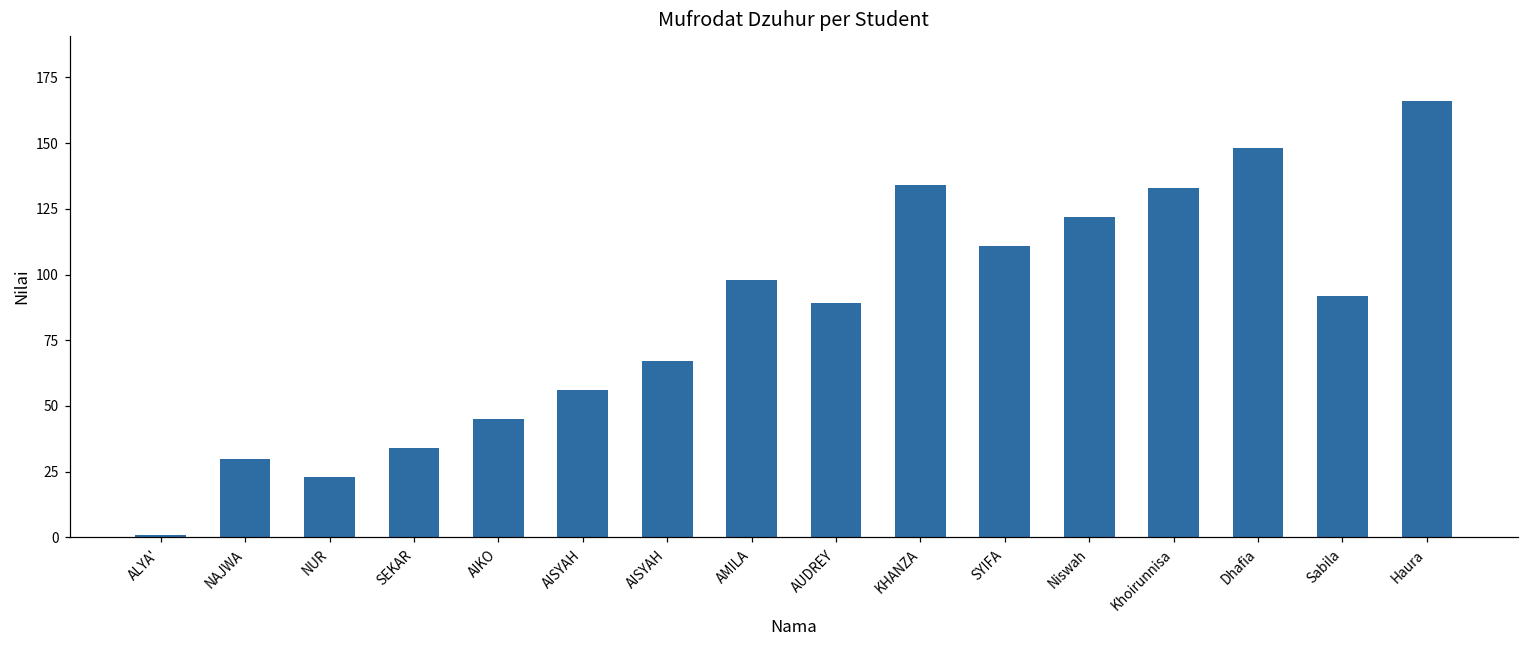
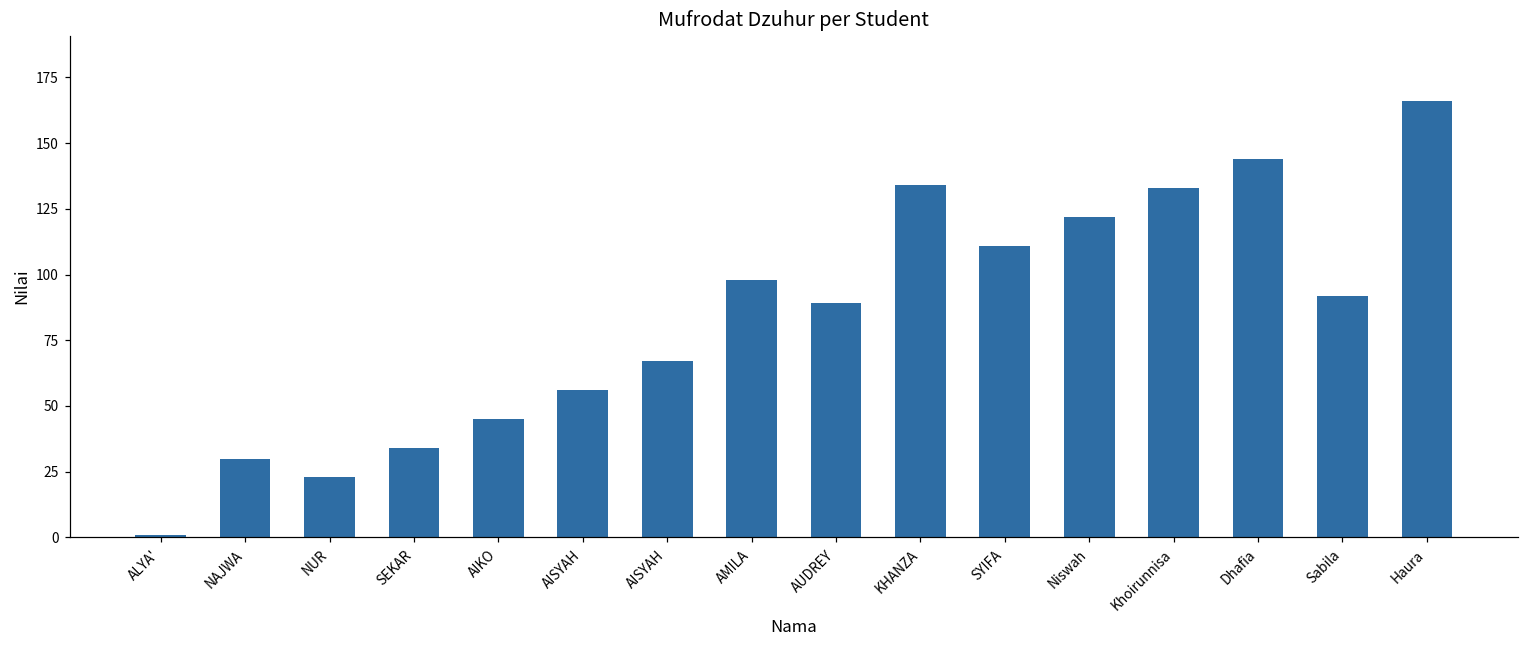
Dhafia: 148 -> 144
